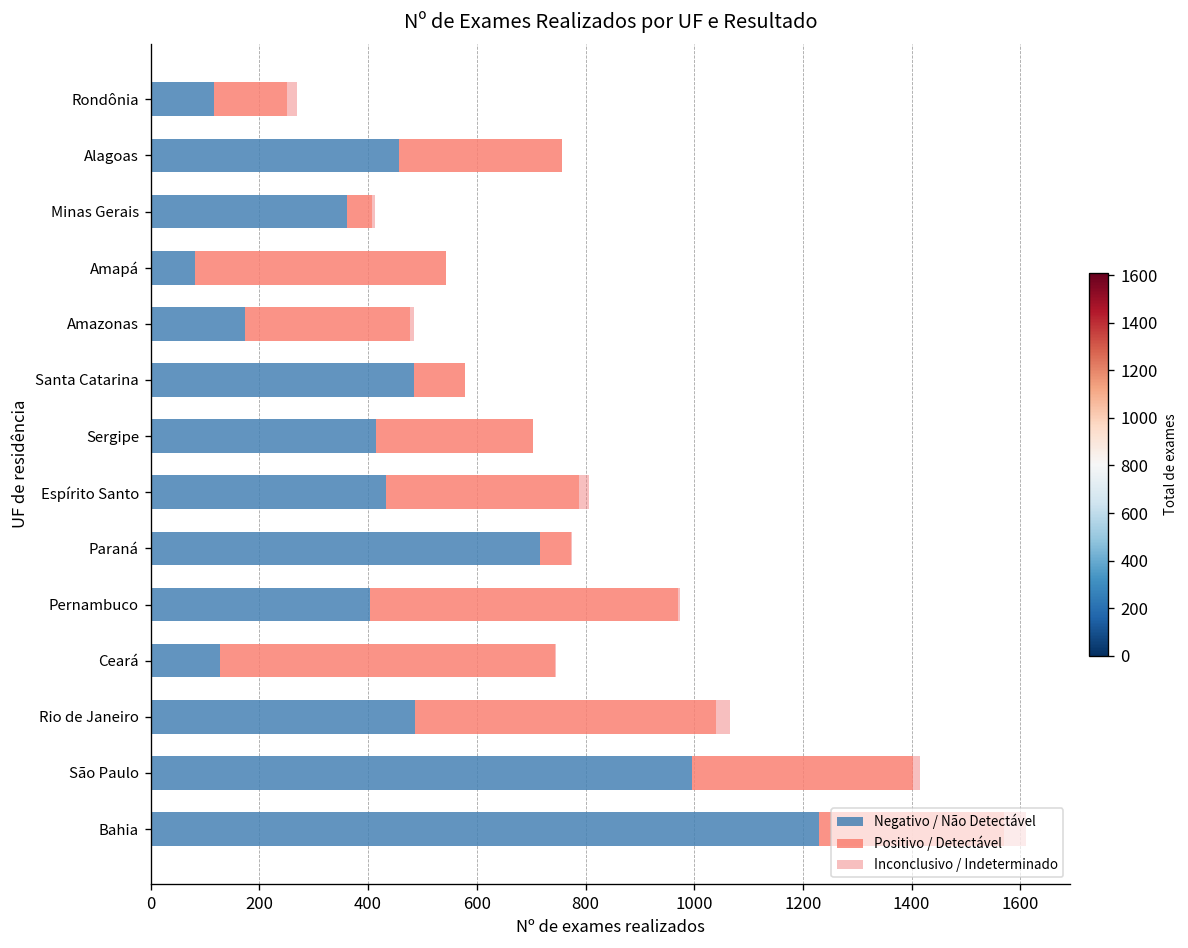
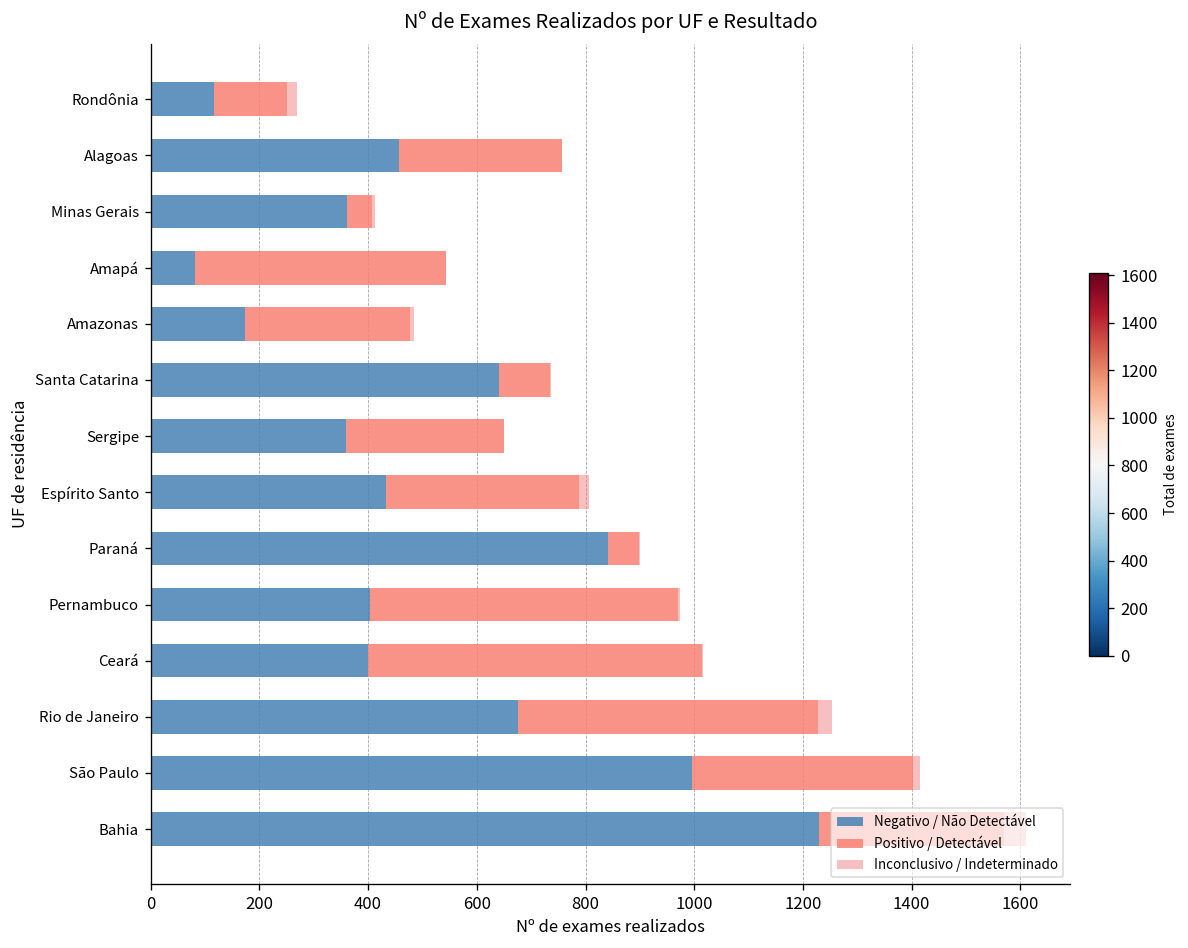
Negativo / Não Detectável, Santa Catarina: 480 -> 640
Negativo / Não Detectável, Sergipe: 410 -> 360
Negativo / Não Detectável, Paraná: 720 -> 840
Negativo / Não Detectável, Ceará: 130 -> 400
Negativo / Não Detectável, Rio de Janeiro: 490 -> 680
